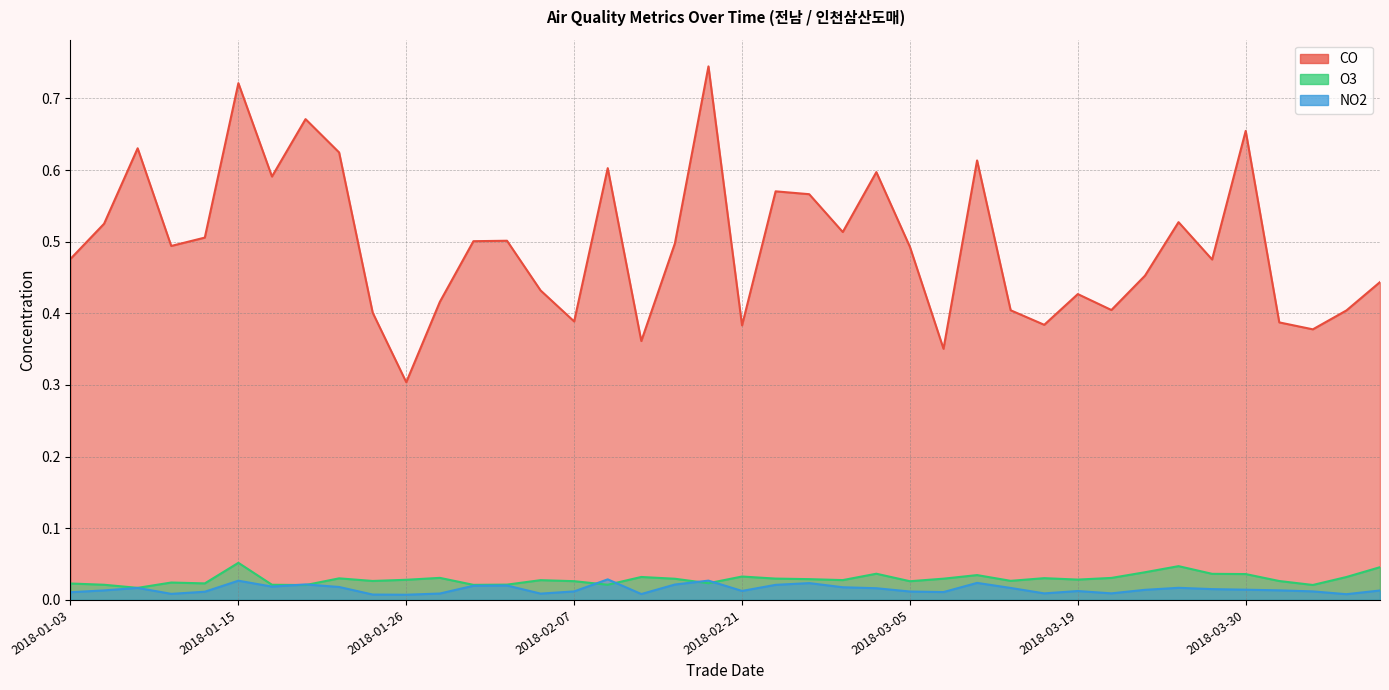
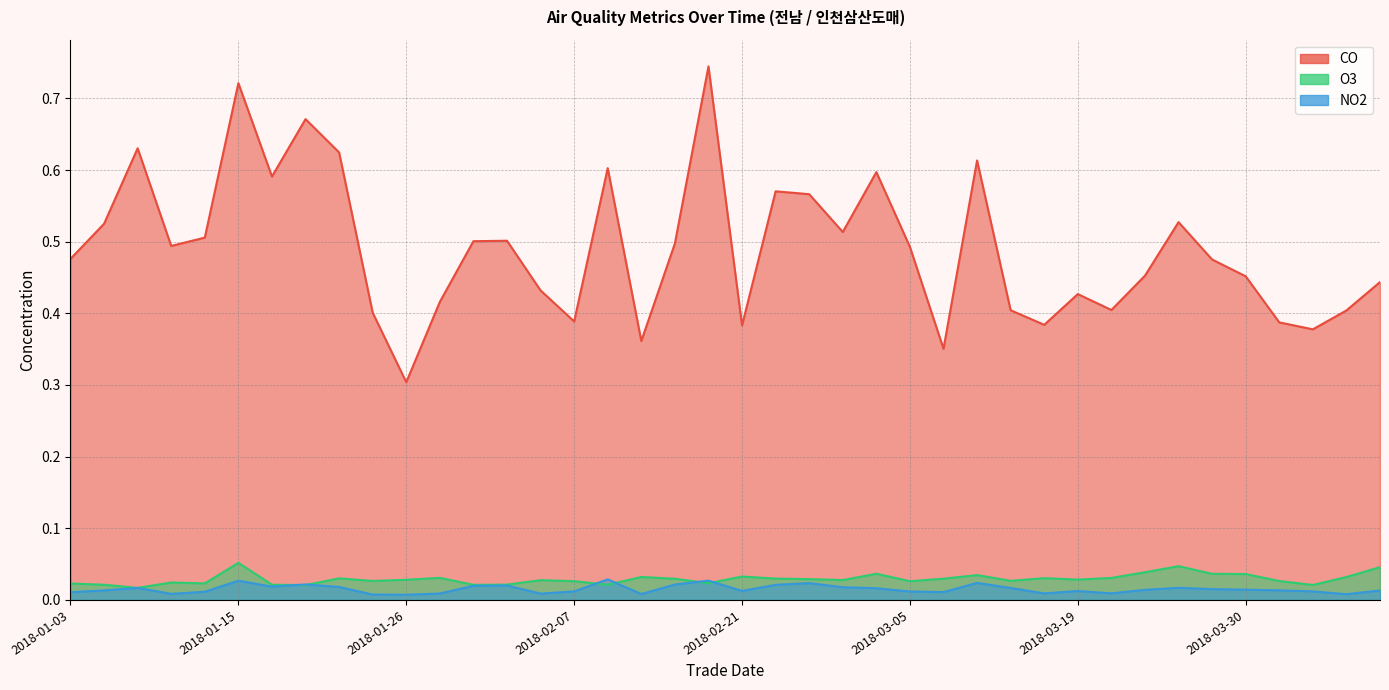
CO, 2018-03-30: 0.65 -> 0.45
